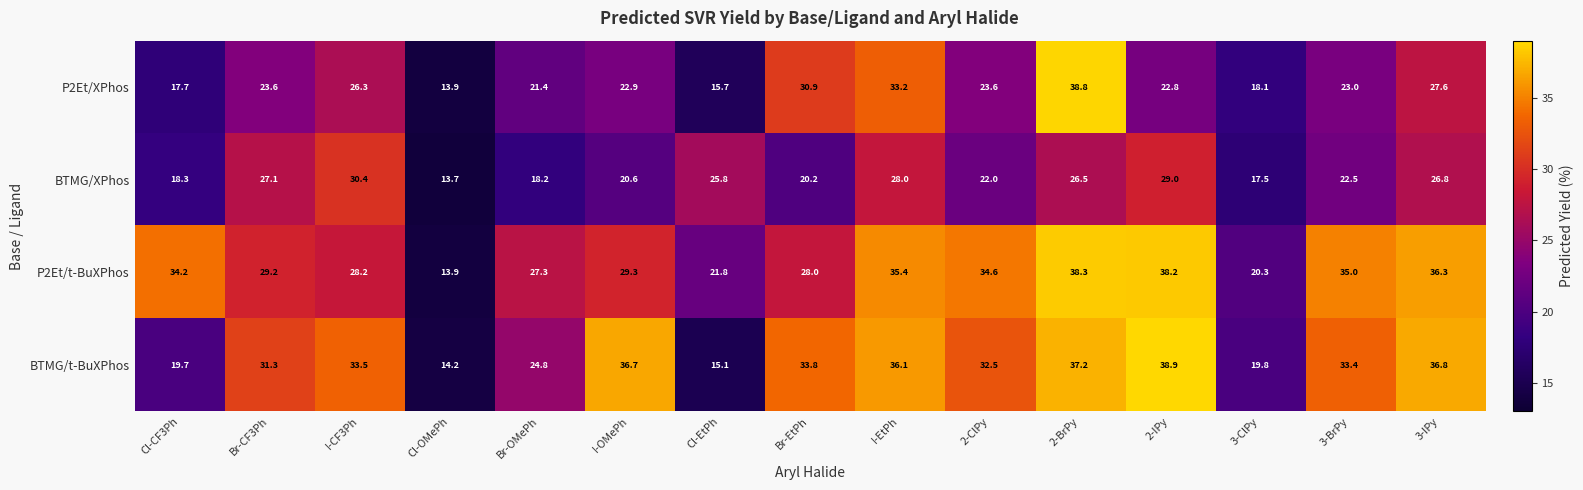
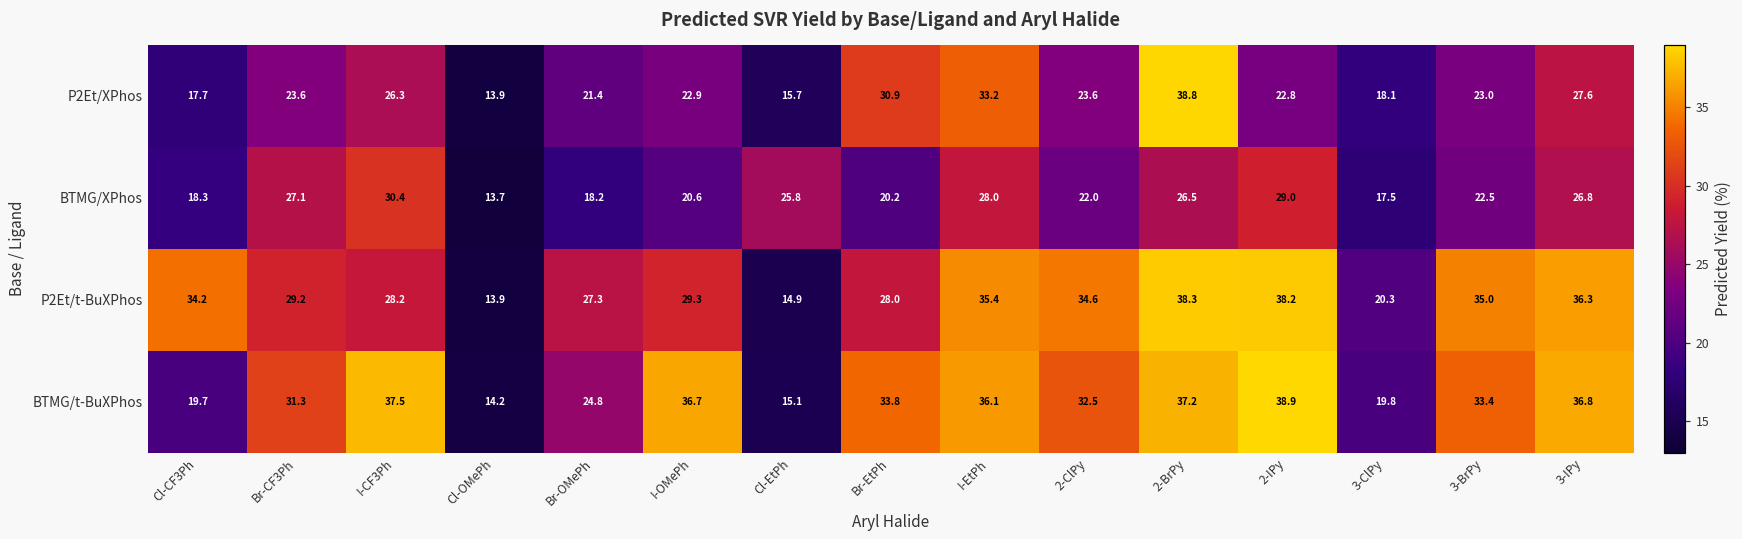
P2Et/t-BuXPhos, Cl-EtPh: 21.8 -> 14.9
BTMG/t-BuXPhos, I-CF3Ph: 33.5 -> 37.5
